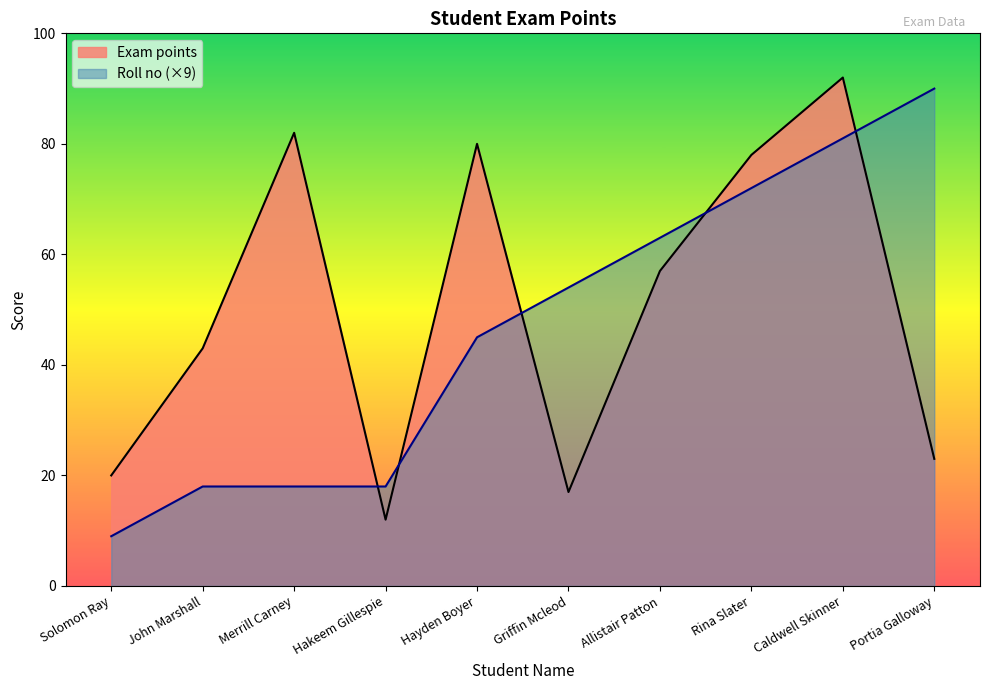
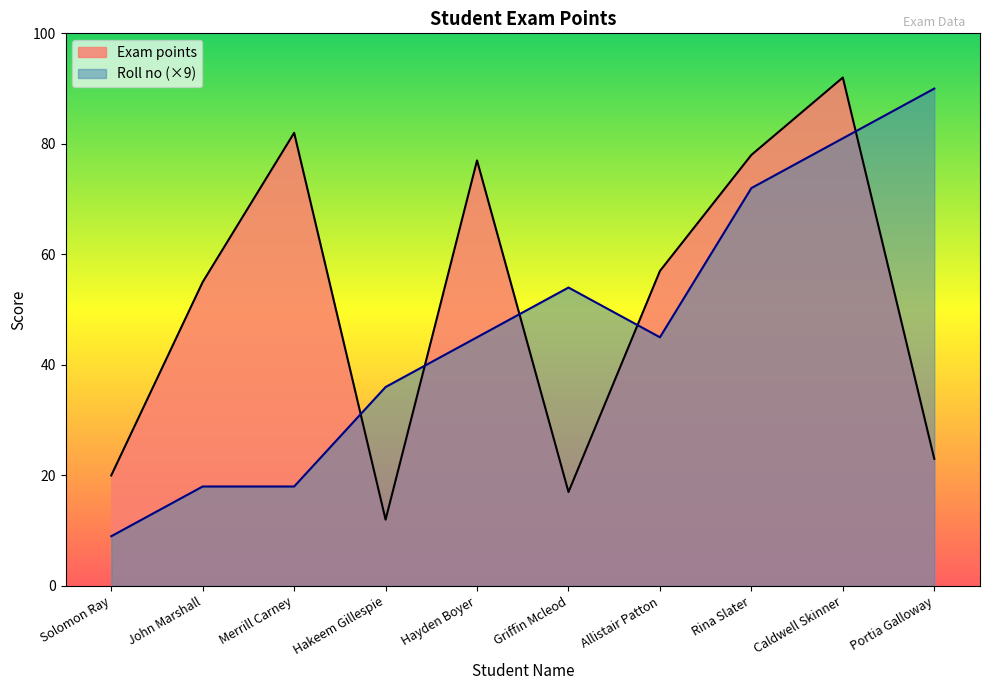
Exam points, John Marshall: 43 -> 55
Roll no (×9), Hakeem Gillespie: 18 -> 36
Exam points, Hayden Boyer: 80 -> 77
Roll no (×9), Allistair Patton: 63 -> 45
